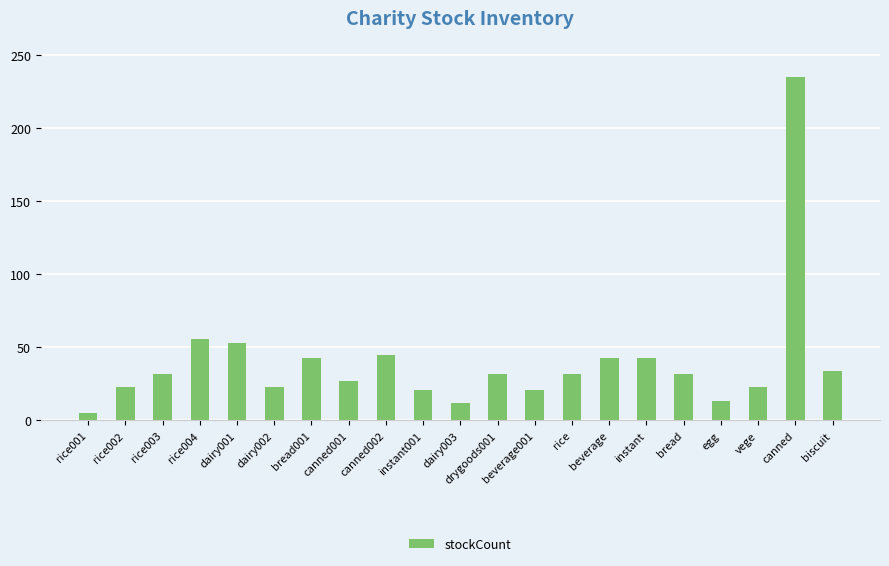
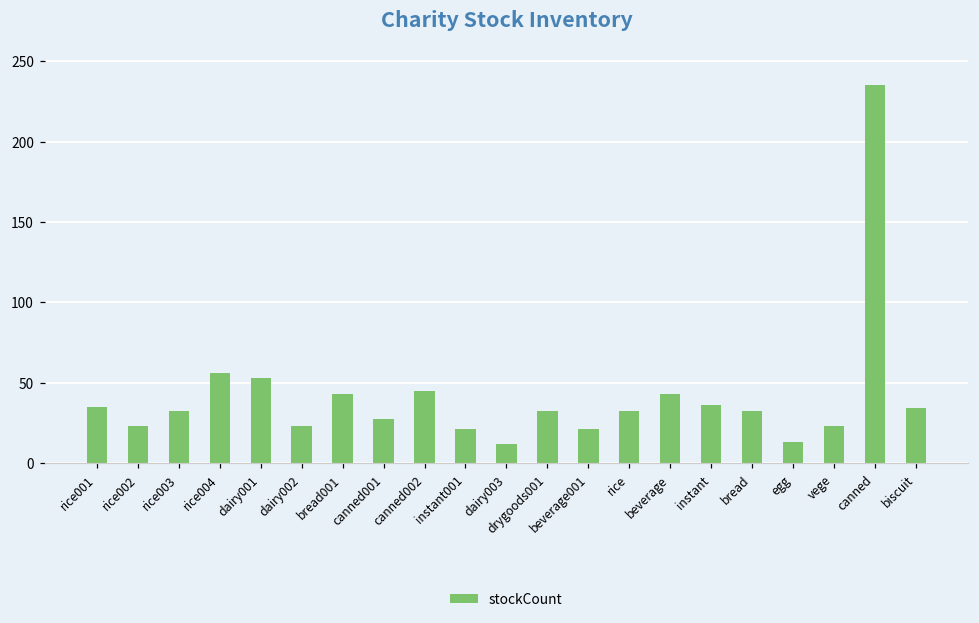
rice001: 5 -> 35
instant: 43 -> 36
